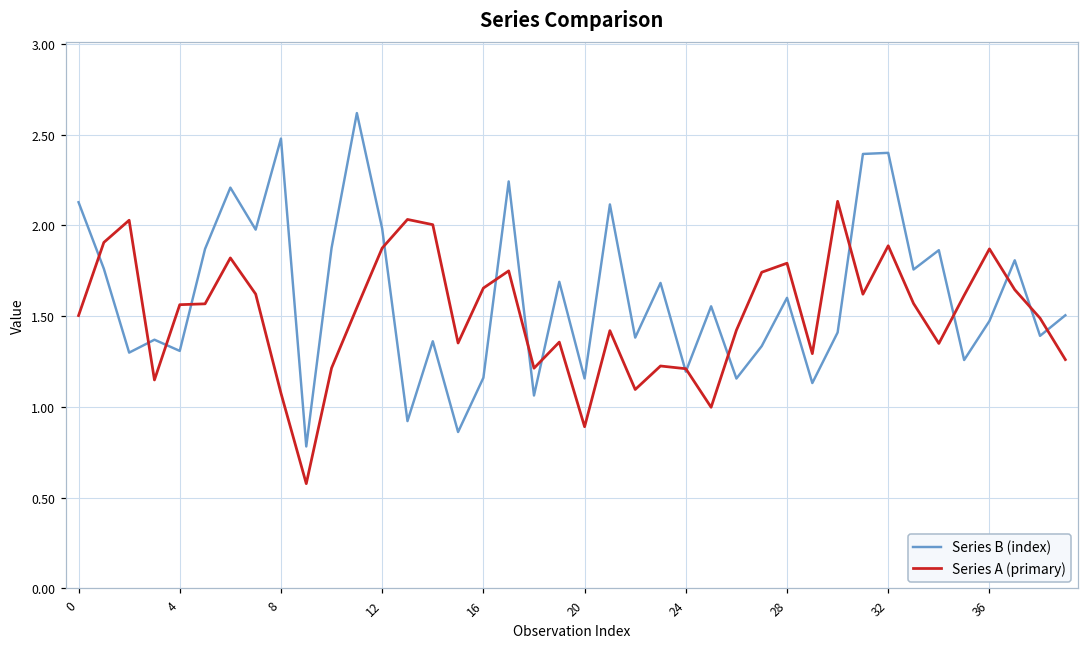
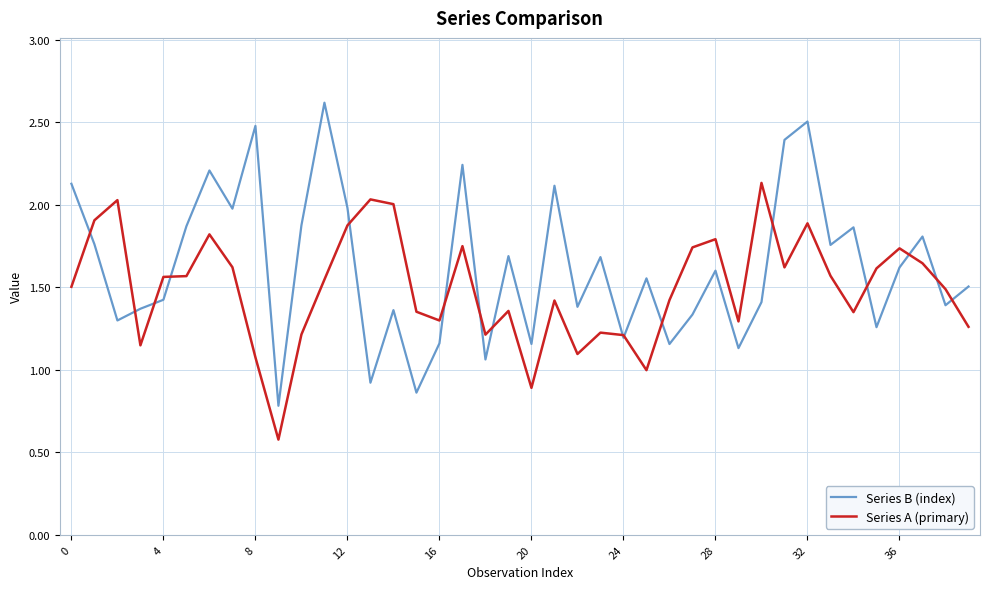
Series B (index), 4: 1.31 -> 1.42
Series A (primary), 16: 1.65 -> 1.30
Series B (index), 32: 2.40 -> 2.51
Series B (index), 36: 1.47 -> 1.62
Series A (primary), 36: 1.87 -> 1.74
